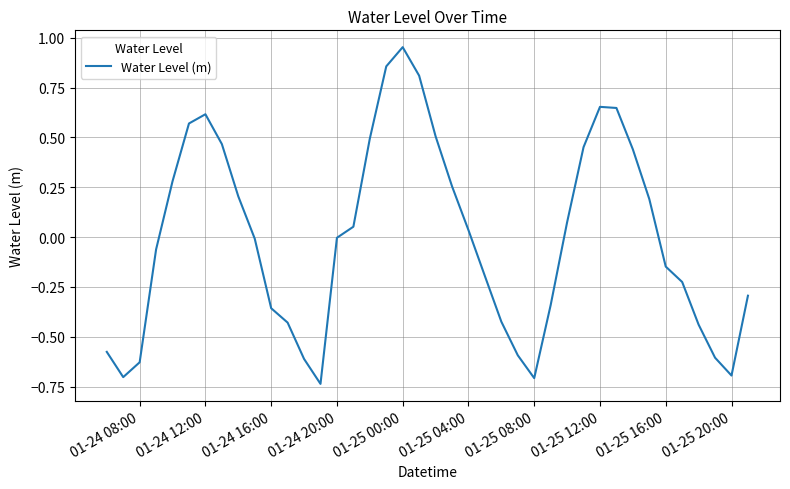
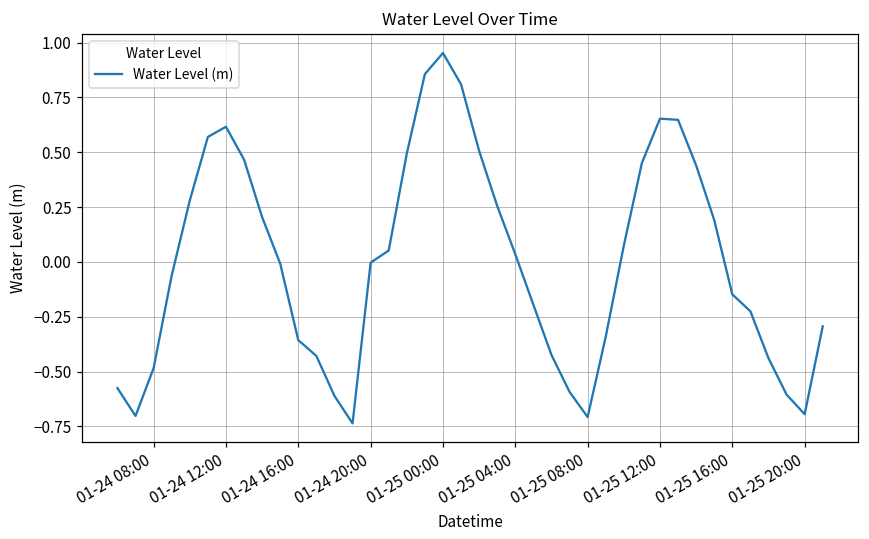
01-24 08:00: -0.63 -> -0.48
